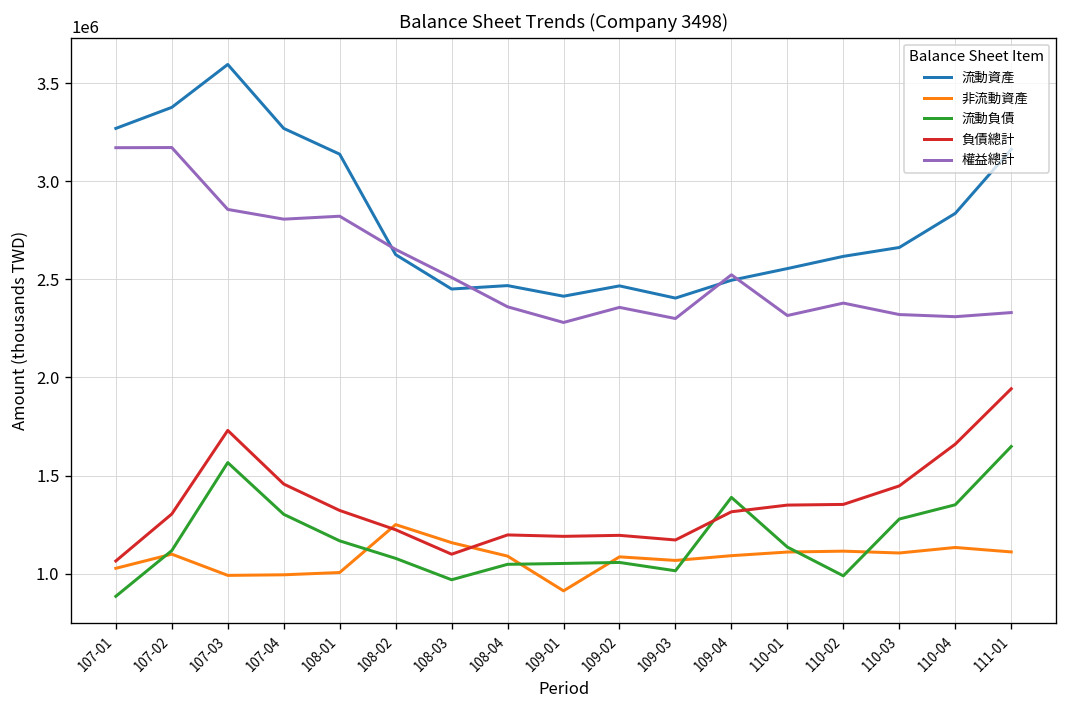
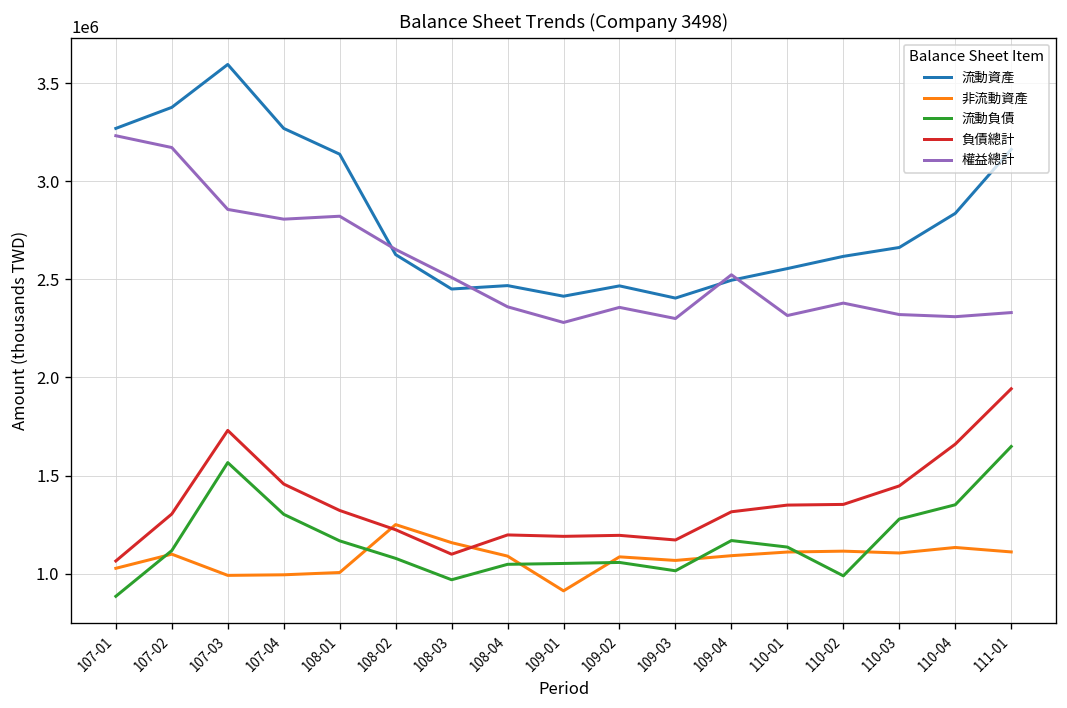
權益總計, 107-01: 3170000 -> 3230000
流動負債, 109-04: 1390000 -> 1170000
